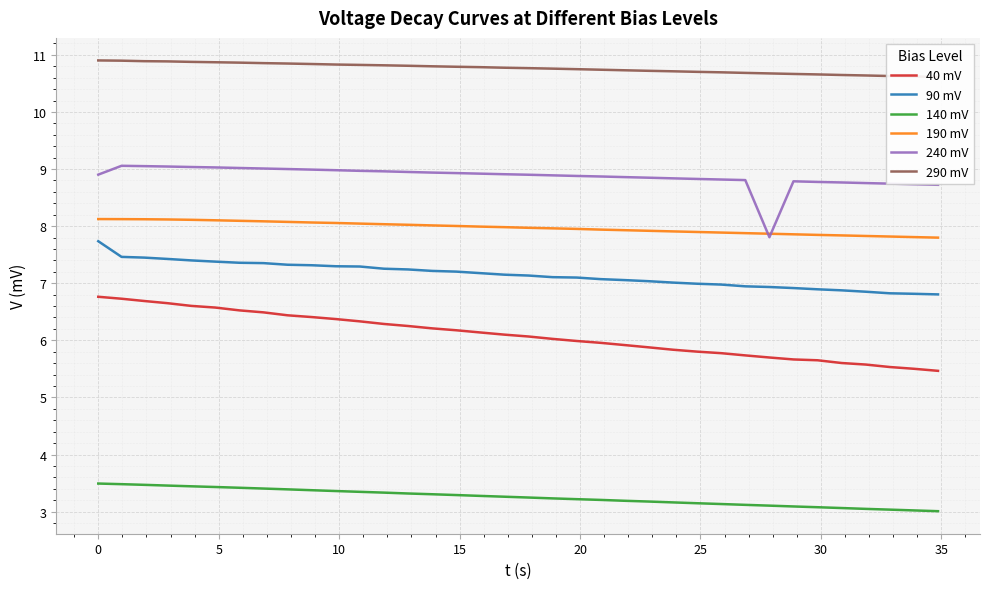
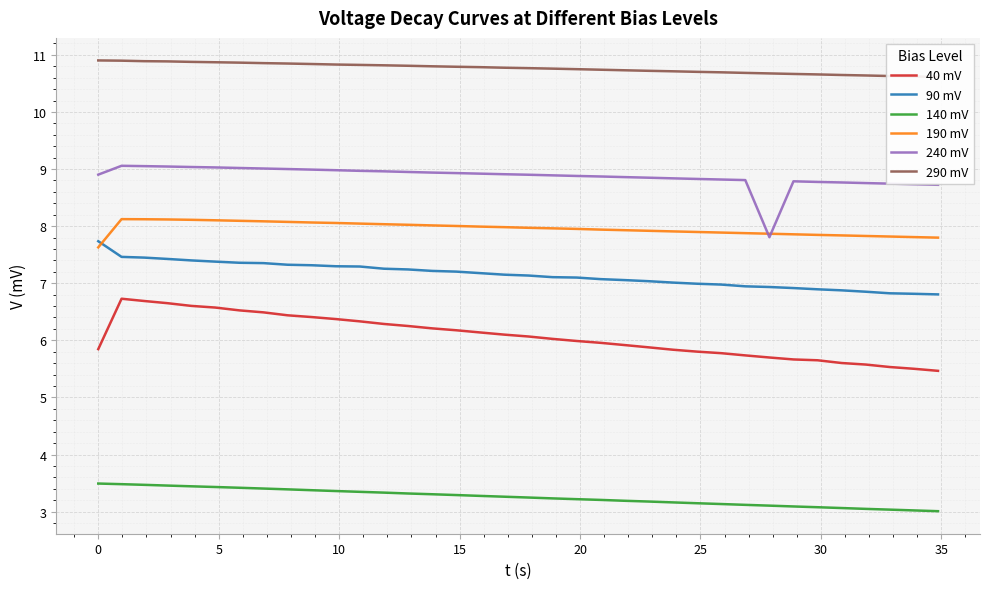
40 mV, 0: 6.8 -> 5.8
190 mV, 0: 8.1 -> 7.6
